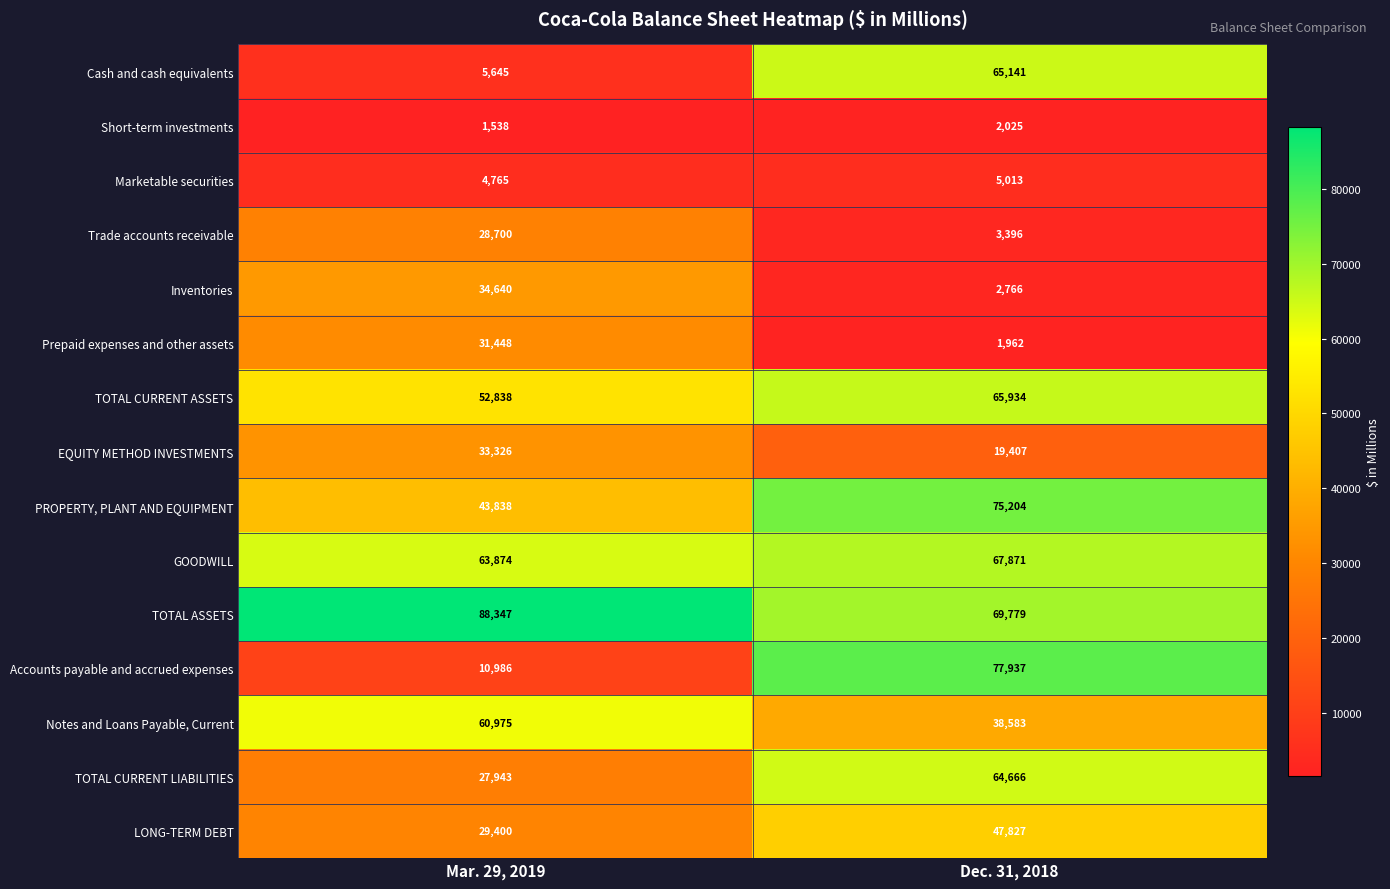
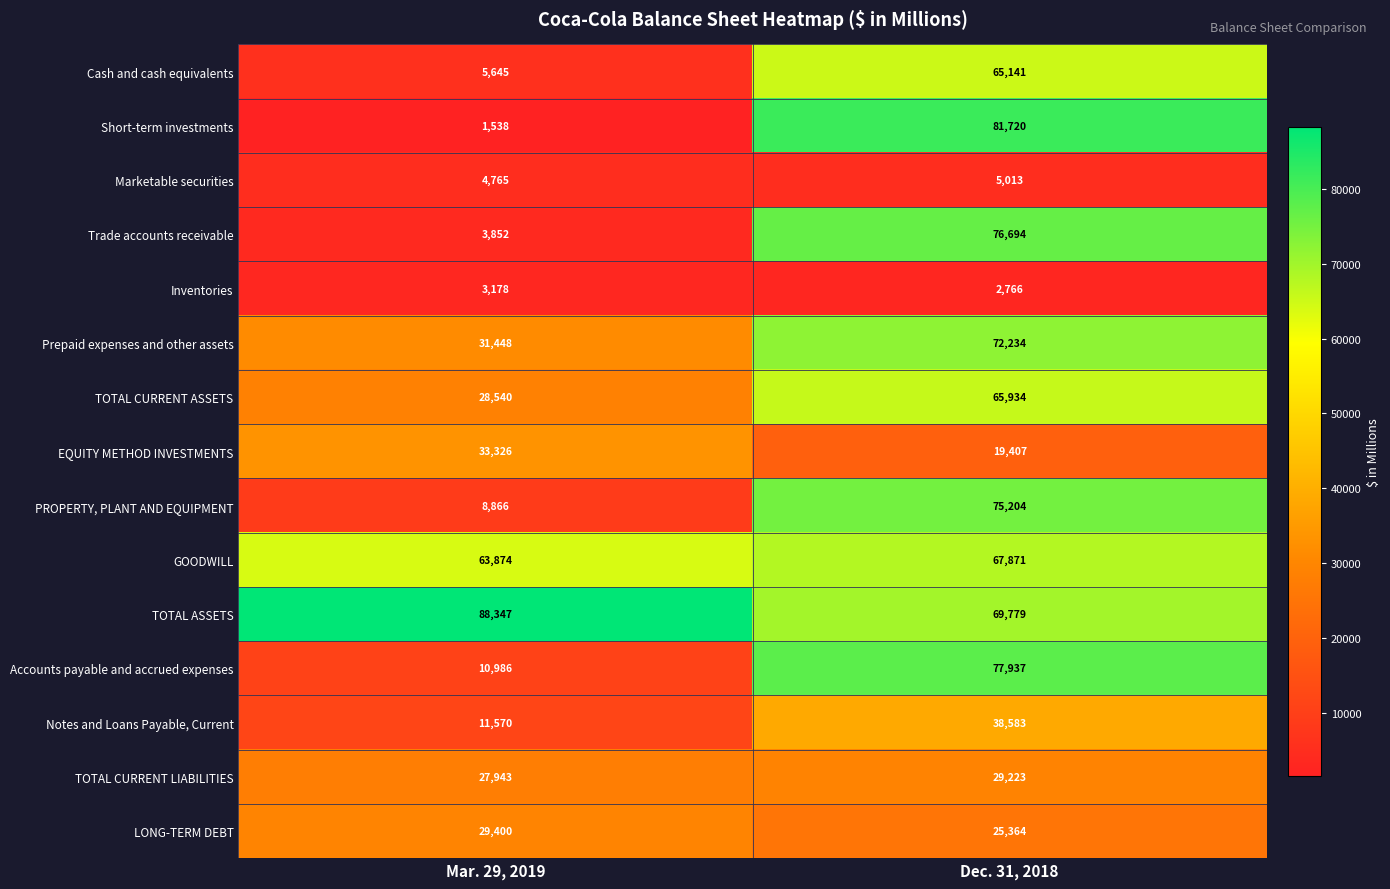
Short-term investments, Dec. 31, 2018: 2,025 -> 81,720
Trade accounts receivable, Mar. 29, 2019: 28,700 -> 3,852
Trade accounts receivable, Dec. 31, 2018: 3,396 -> 76,694
Inventories, Mar. 29, 2019: 34,640 -> 3,178
Prepaid expenses and other assets, Dec. 31, 2018: 1,962 -> 72,234
TOTAL CURRENT ASSETS, Mar. 29, 2019: 52,838 -> 28,540
PROPERTY, PLANT AND EQUIPMENT, Mar. 29, 2019: 43,838 -> 8,866
Notes and Loans Payable, Current, Mar. 29, 2019: 60,975 -> 11,570
TOTAL CURRENT LIABILITIES, Dec. 31, 2018: 64,666 -> 29,223
LONG-TERM DEBT, Dec. 31, 2018: 47,827 -> 25,364
